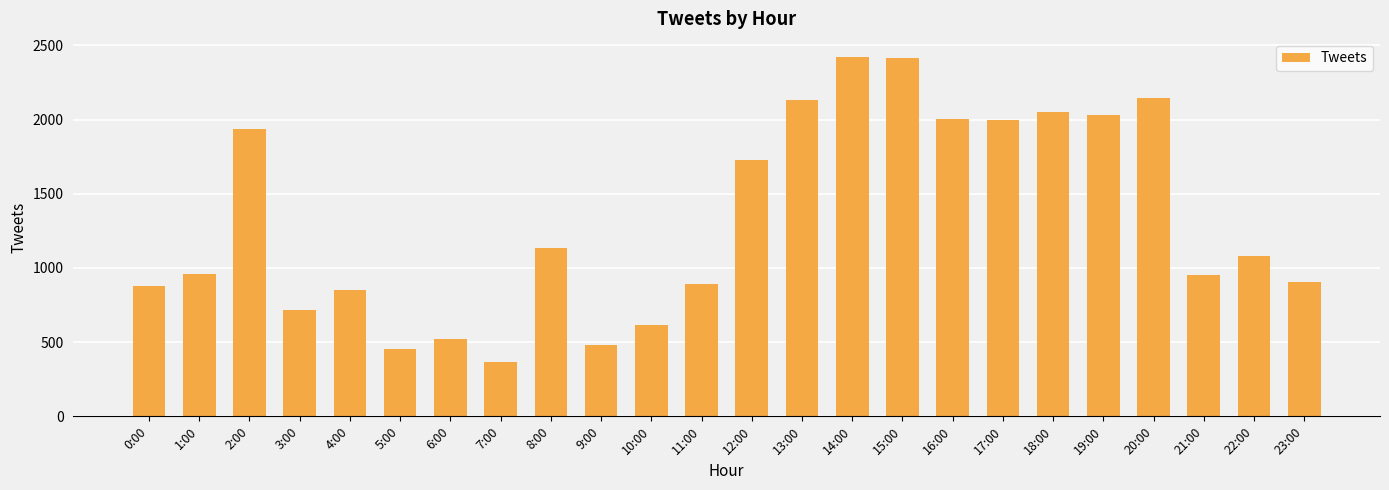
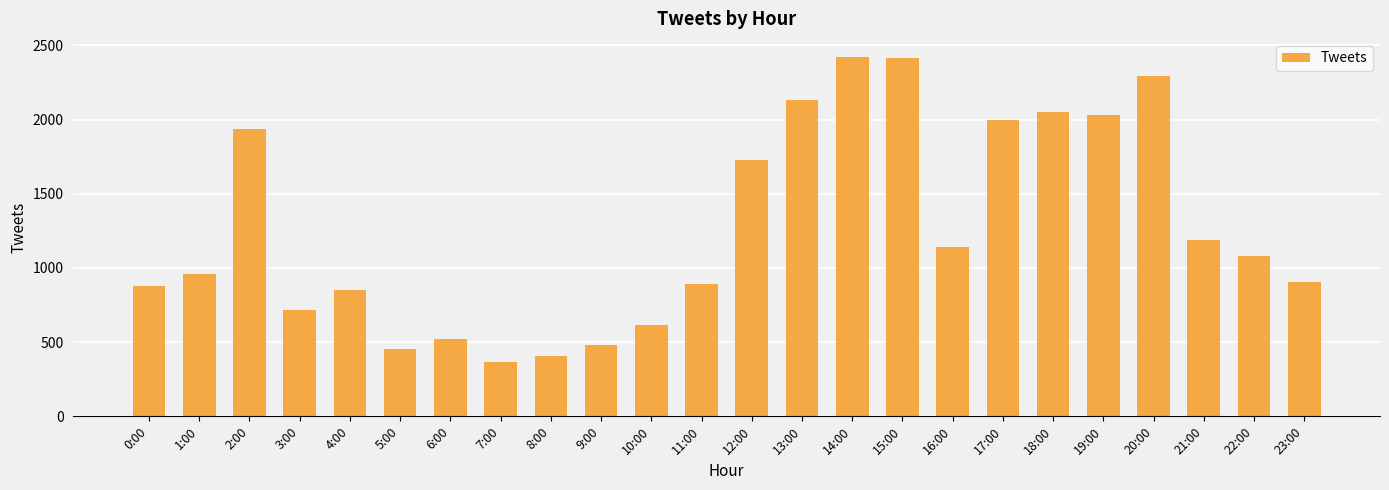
8:00: 1140 -> 410
16:00: 2010 -> 1140
20:00: 2150 -> 2290
21:00: 960 -> 1190
